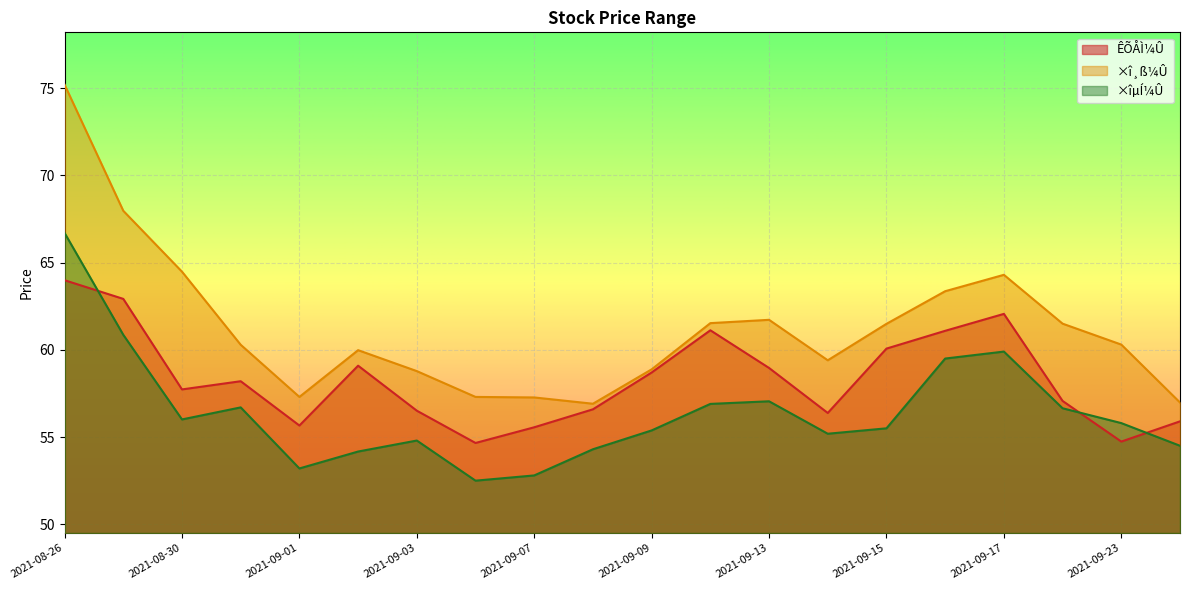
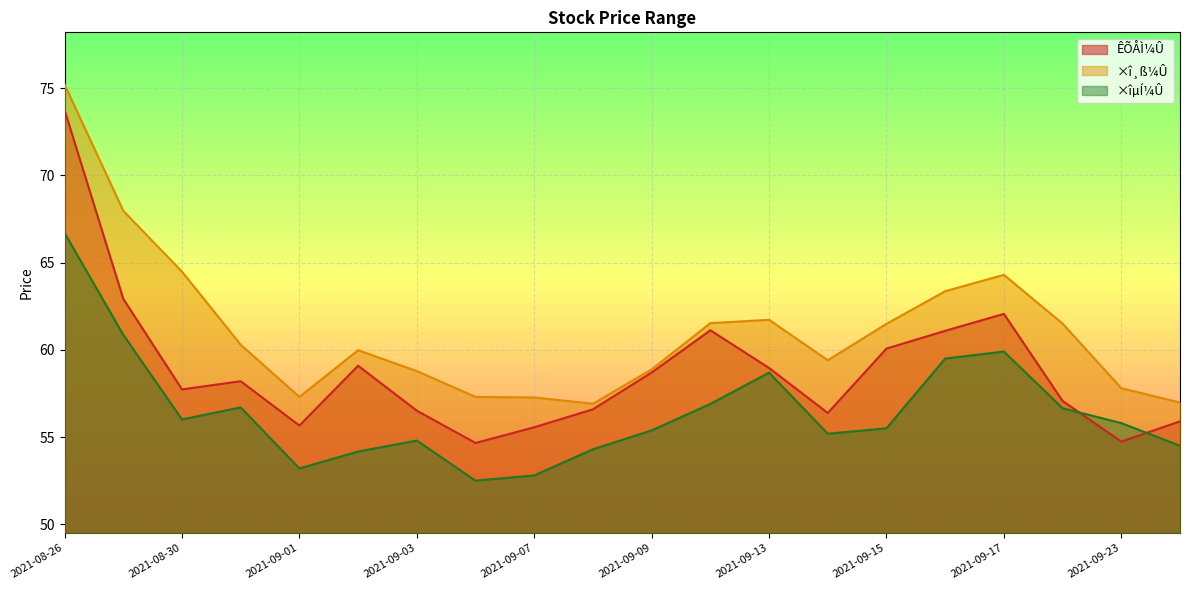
ÊÕÅÌ¼Û, 2021-08-26: 64.0 -> 73.7
×îµÍ¼Û, 2021-09-13: 57.1 -> 58.7
×î¸ß¼Û, 2021-09-23: 60.3 -> 57.8
